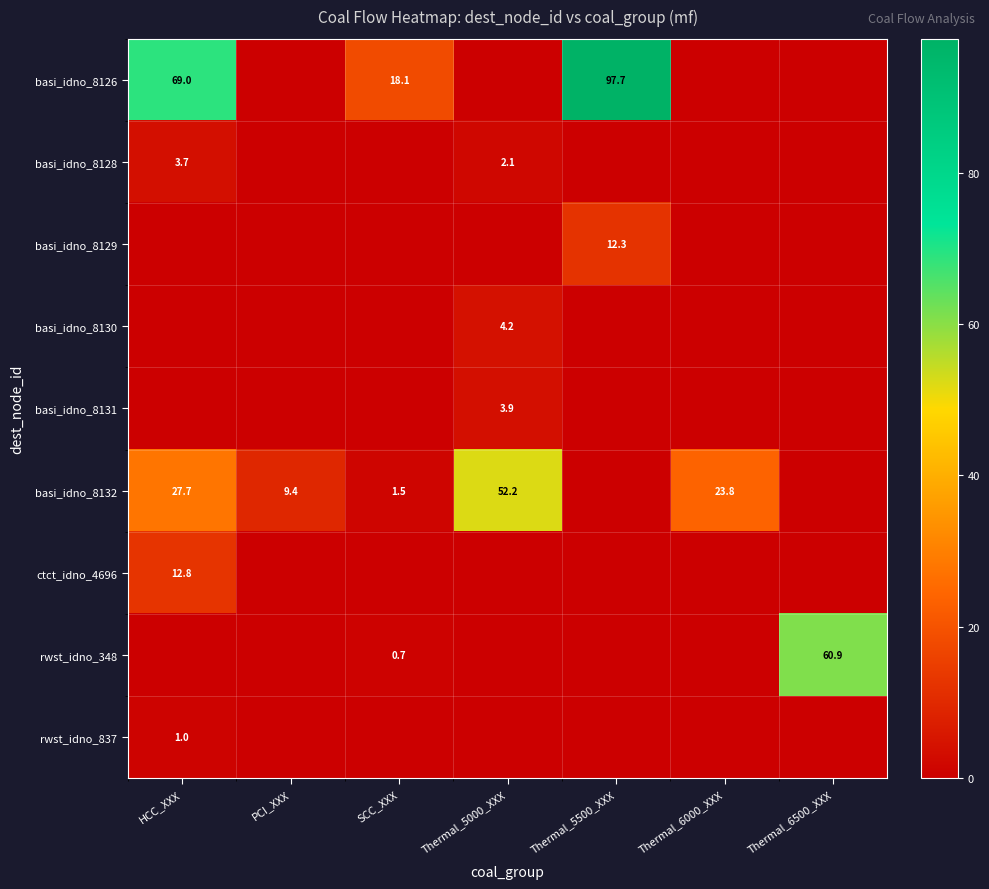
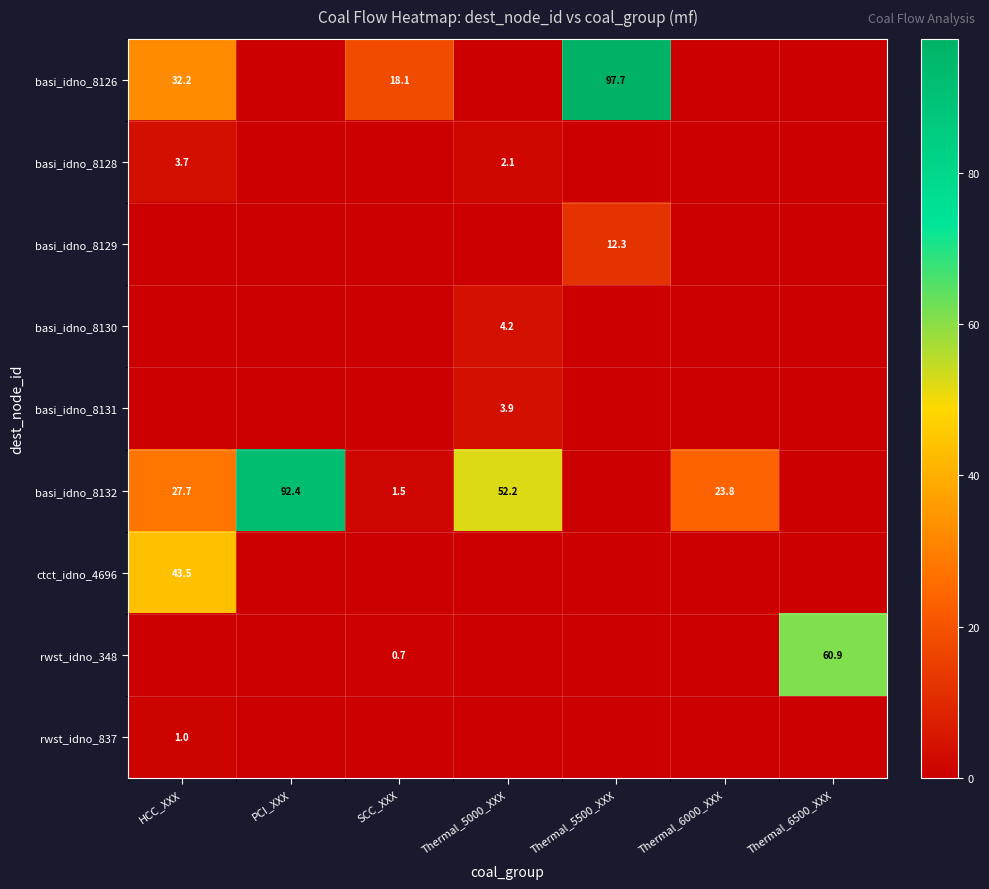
basi_idno_8126, HCC_XXX: 69.0 -> 32.2
basi_idno_8132, PCI_XXX: 9.4 -> 92.4
ctct_idno_4696, HCC_XXX: 12.8 -> 43.5
